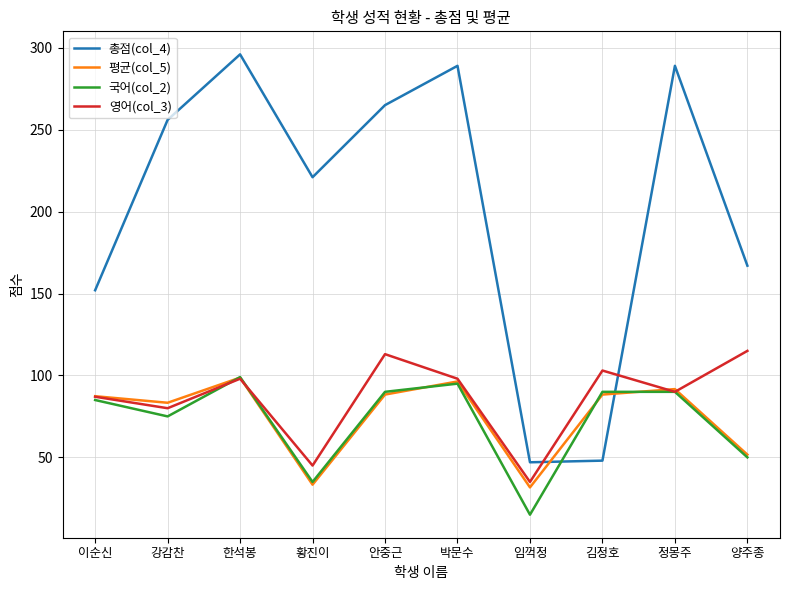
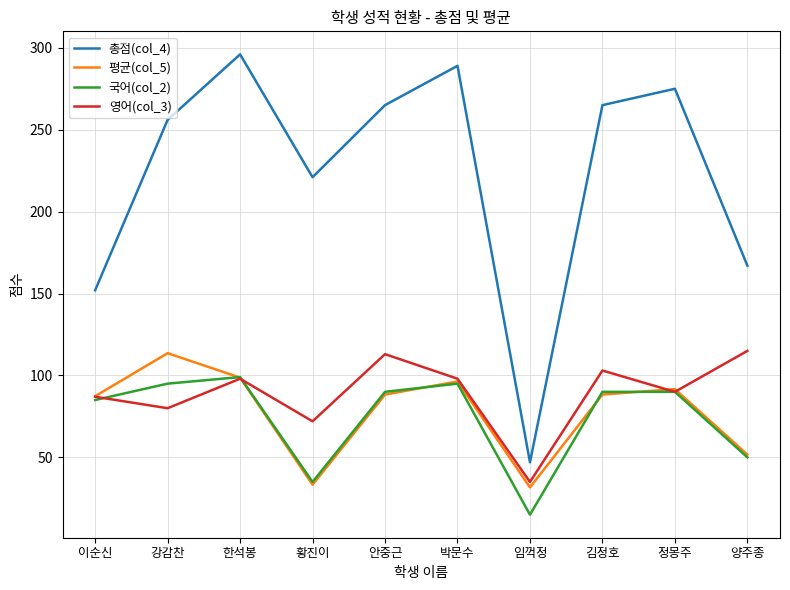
평균(col_5), 강감찬: 83 -> 114
국어(col_2), 강감찬: 75 -> 95
영어(col_3), 황진이: 45 -> 72
총점(col_4), 김정호: 48 -> 265
총점(col_4), 정몽주: 289 -> 275
